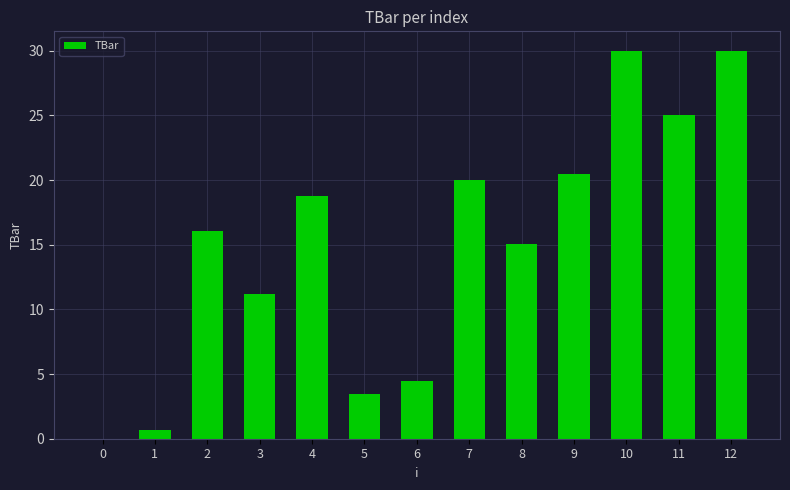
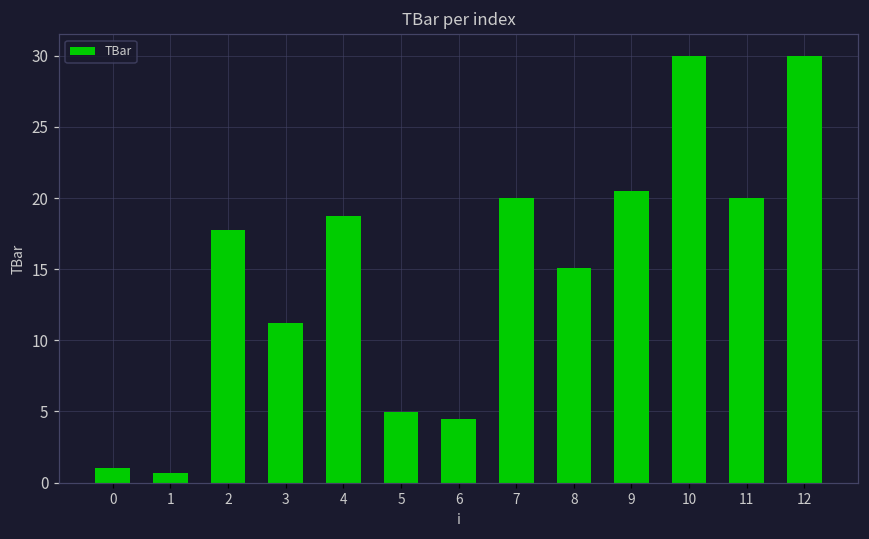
0: 0 -> 1
2: 16.0 -> 17.7
5: 3.4 -> 5.0
11: 25 -> 20
